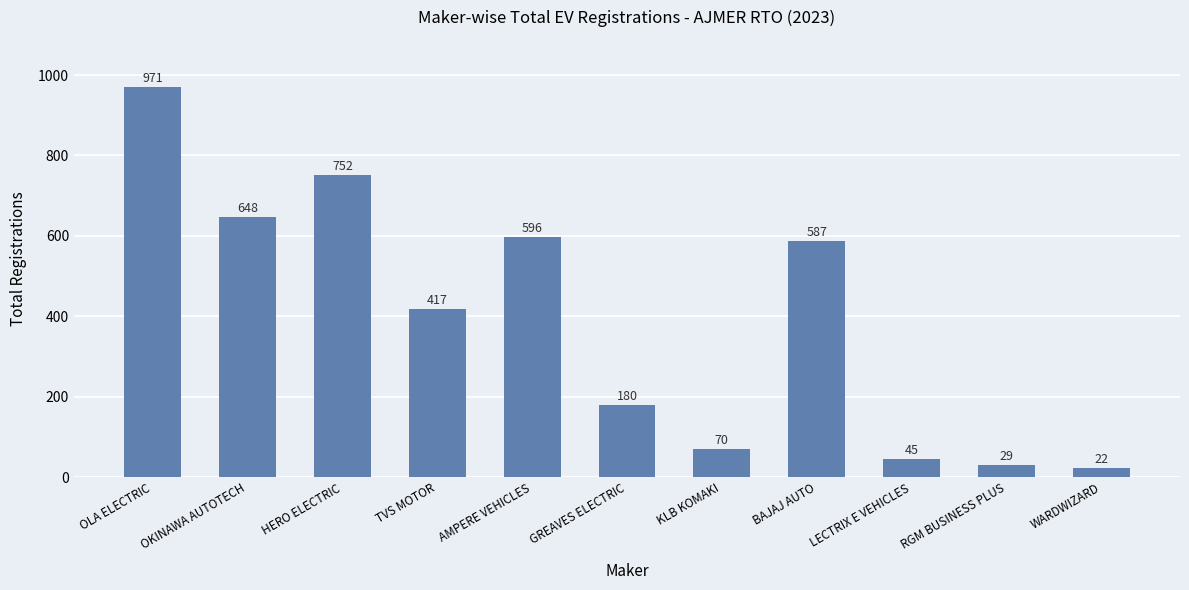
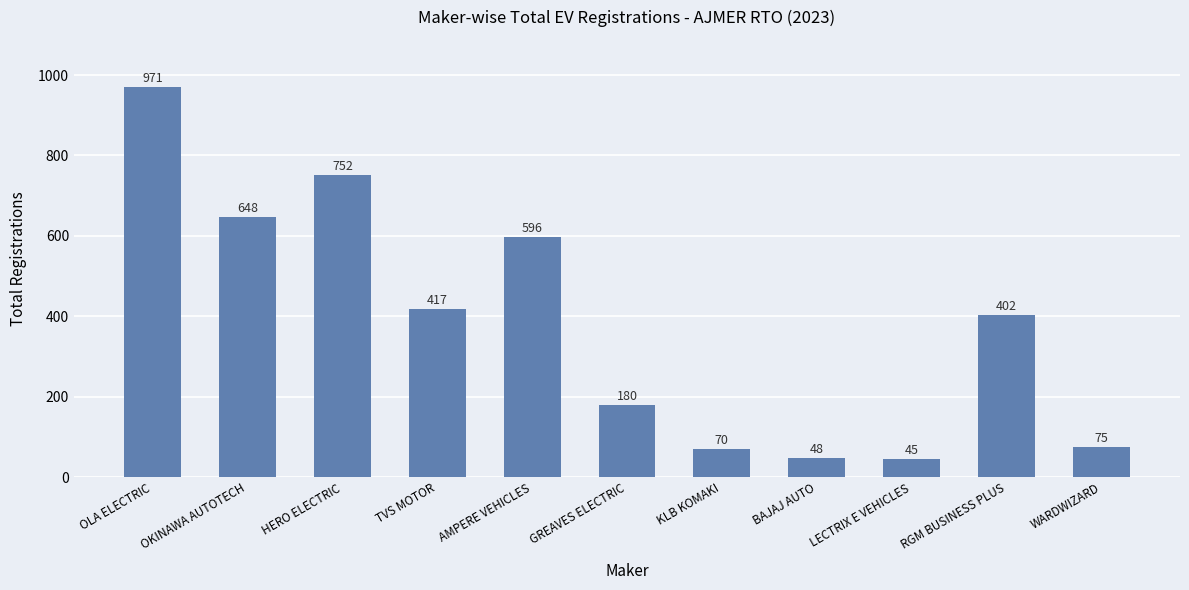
BAJAJ AUTO: 587 -> 48
RGM BUSINESS PLUS: 29 -> 402
WARDWIZARD: 22 -> 75
